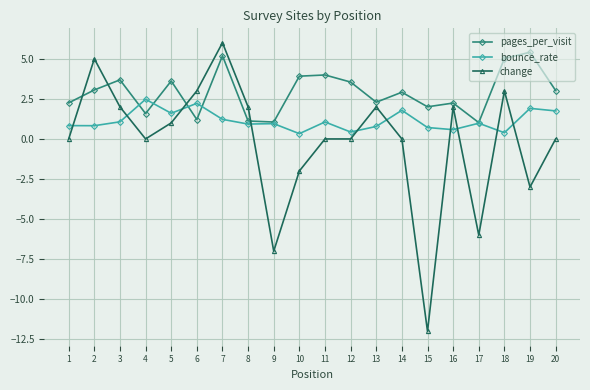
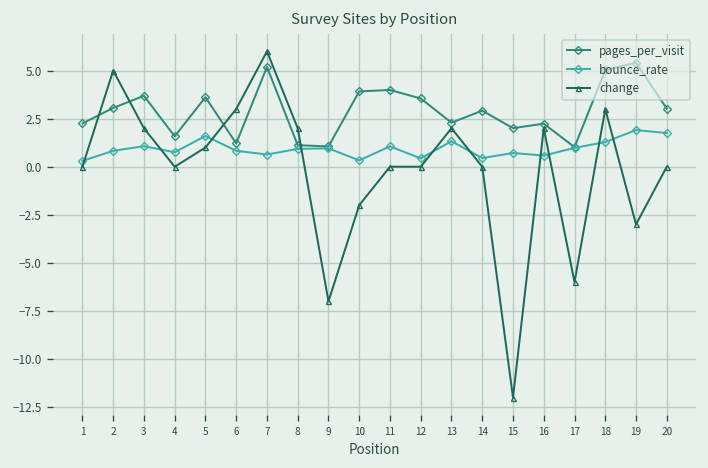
bounce_rate, 1: 0.8 -> 0.3
bounce_rate, 4: 2.5 -> 0.8
bounce_rate, 6: 2.2 -> 0.8
bounce_rate, 7: 1.2 -> 0.6
bounce_rate, 13: 0.8 -> 1.3
bounce_rate, 14: 1.8 -> 0.4
bounce_rate, 18: 0.4 -> 1.3
